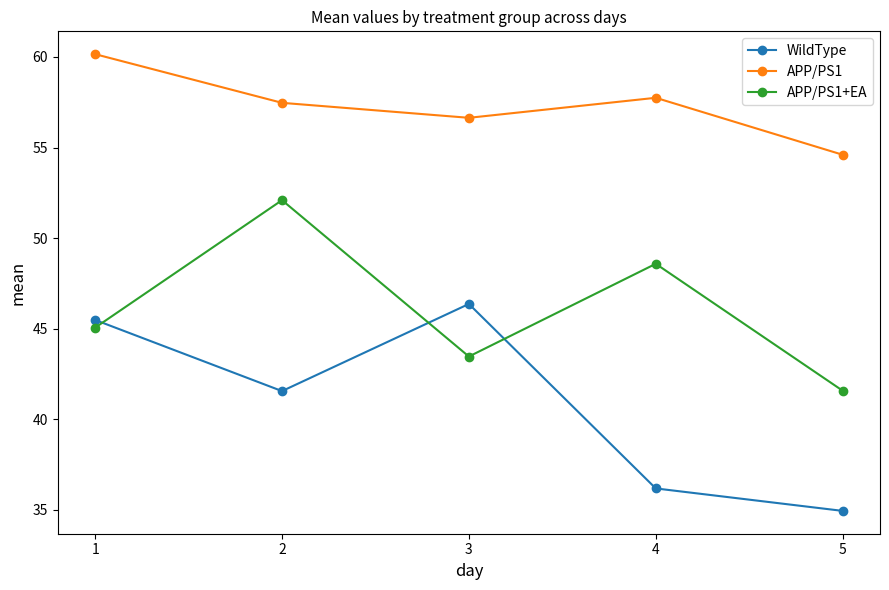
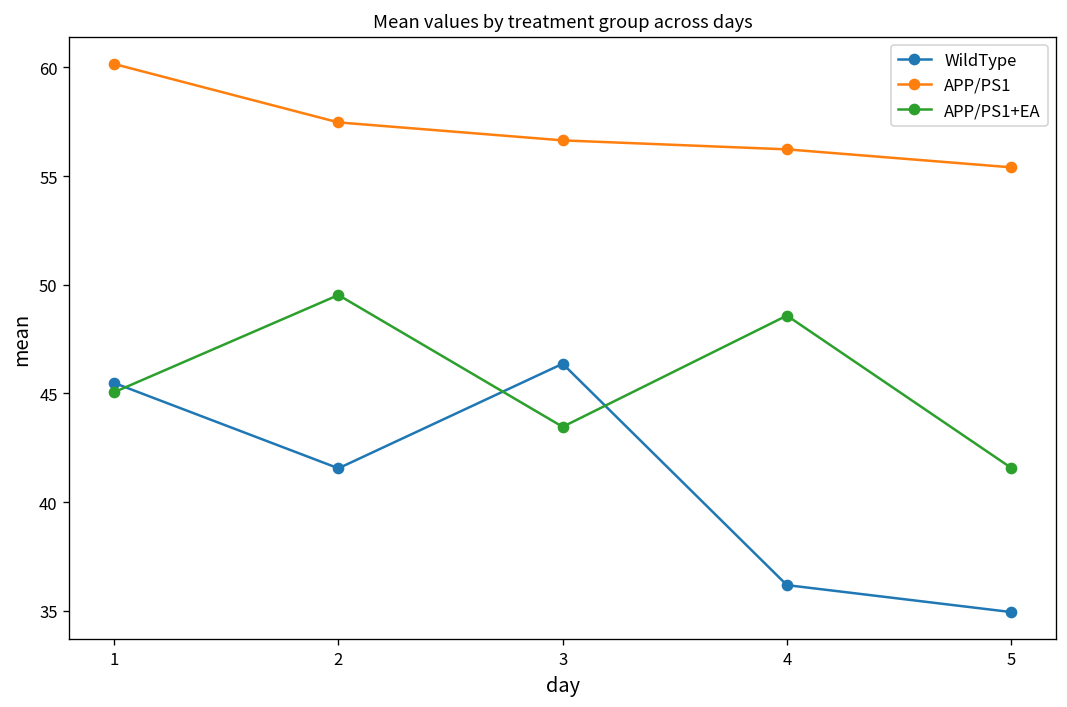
APP/PS1+EA, 2: 52.1 -> 49.5
APP/PS1, 4: 57.7 -> 56.2
APP/PS1, 5: 54.6 -> 55.4
